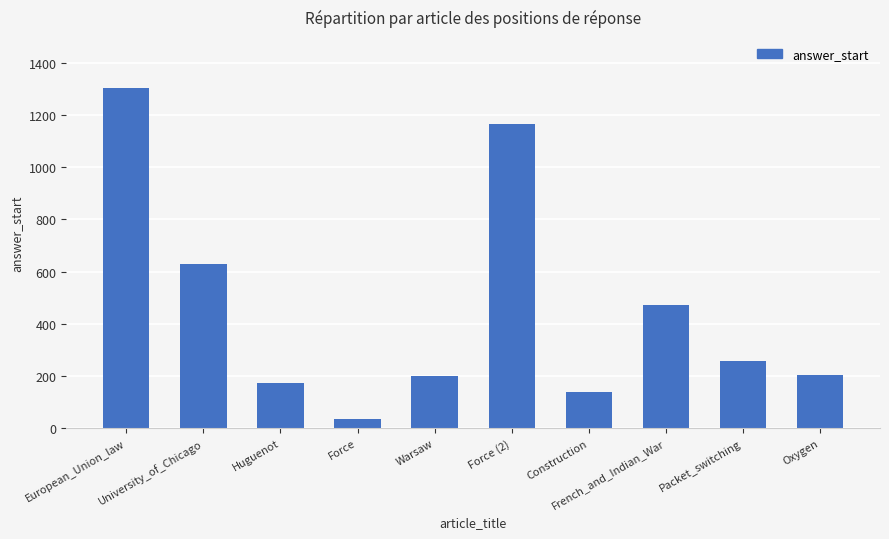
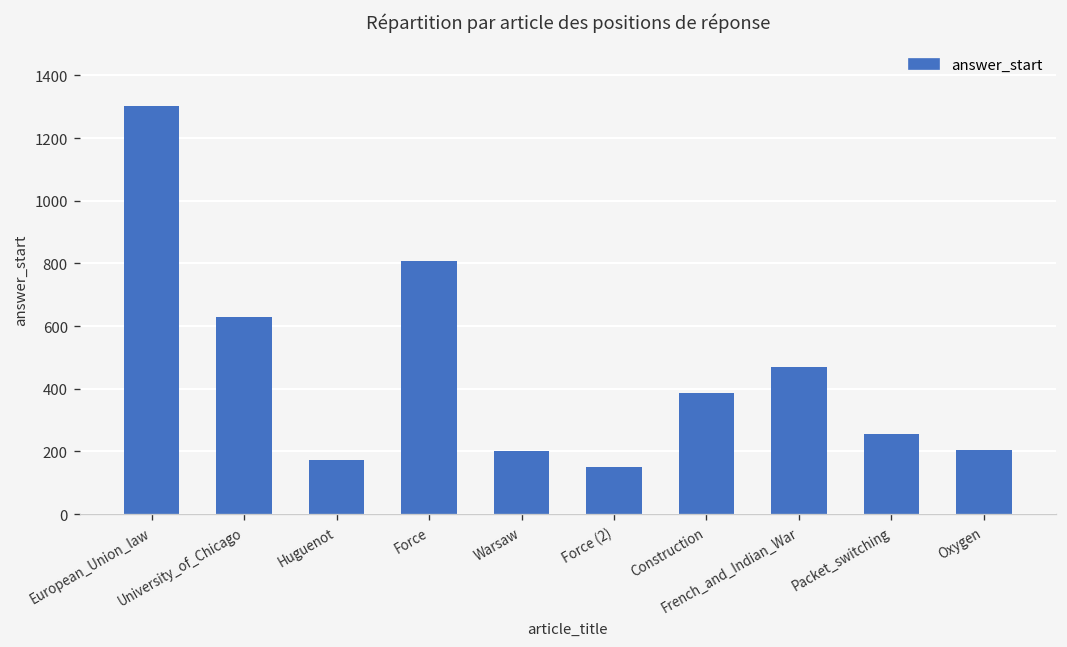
Force: 40 -> 810
Force (2): 1170 -> 150
Construction: 140 -> 390
